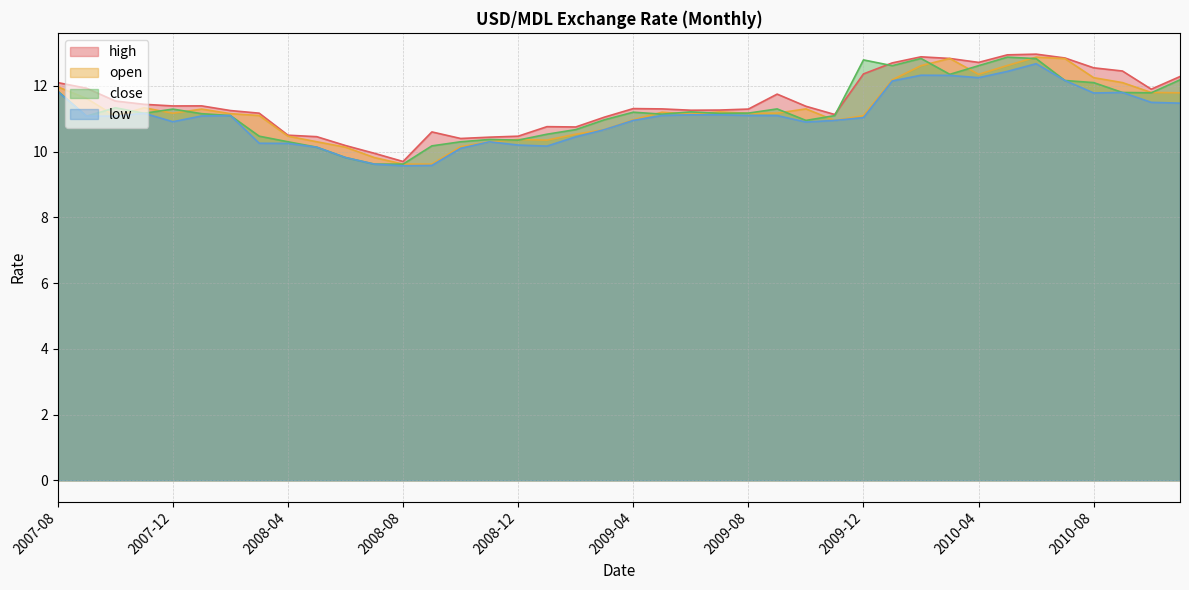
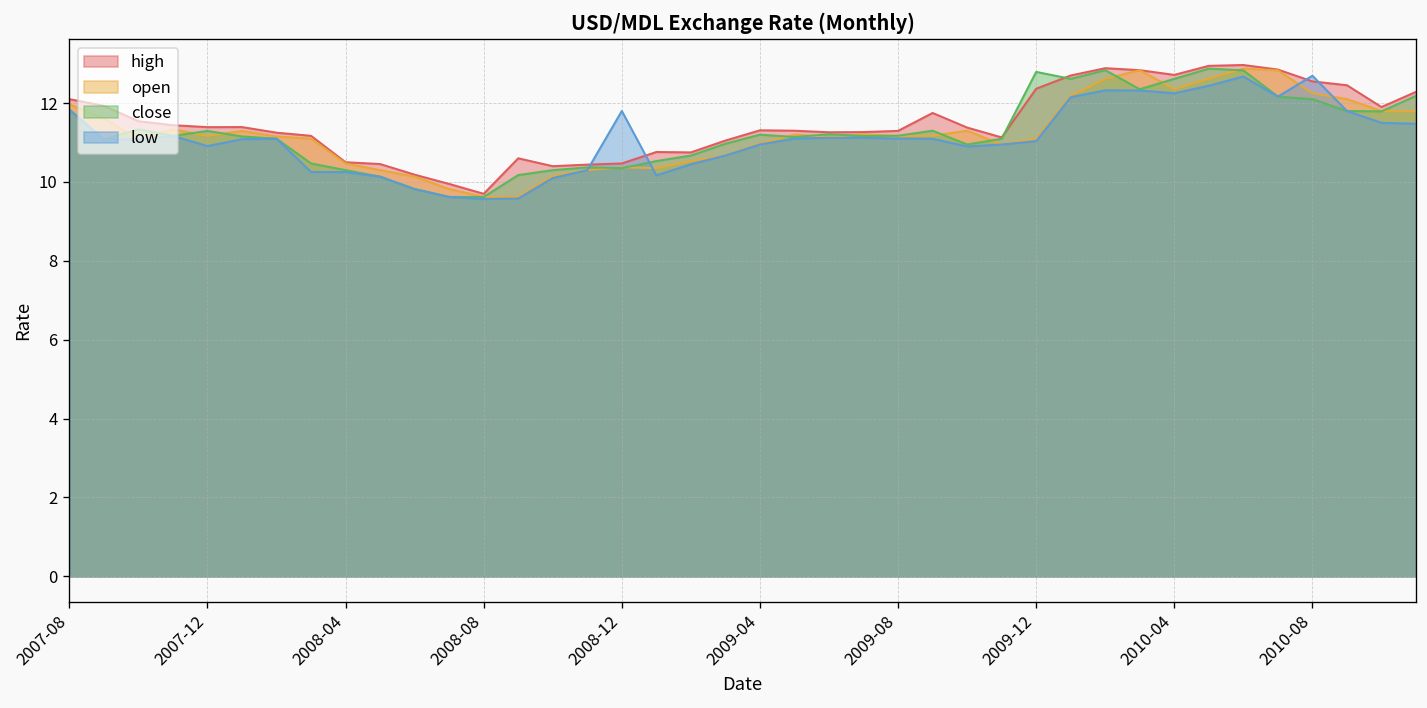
low, 2008-12: 10.2 -> 11.8
low, 2010-08: 11.8 -> 12.7
